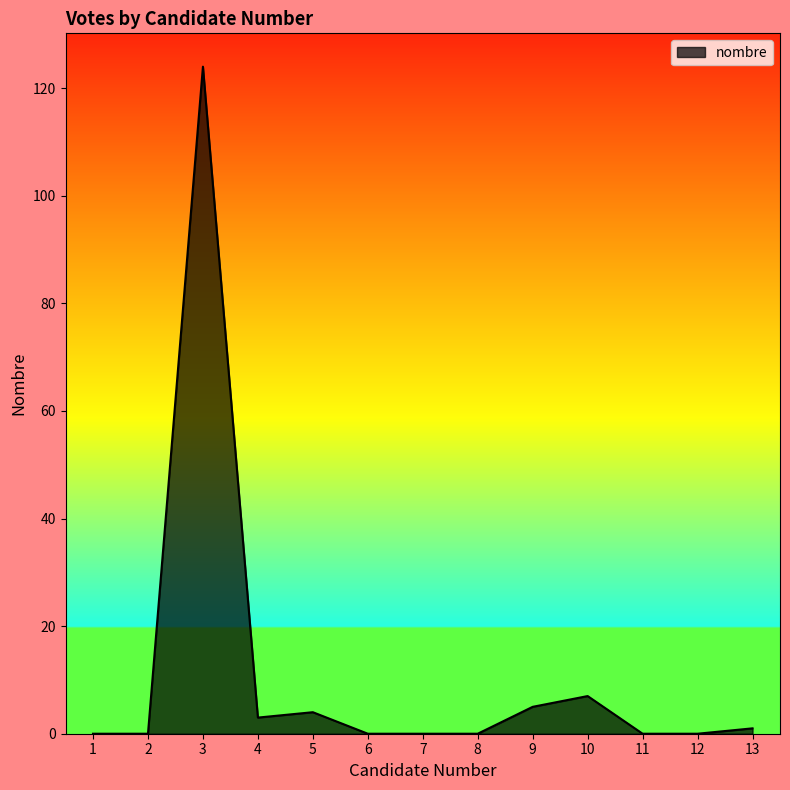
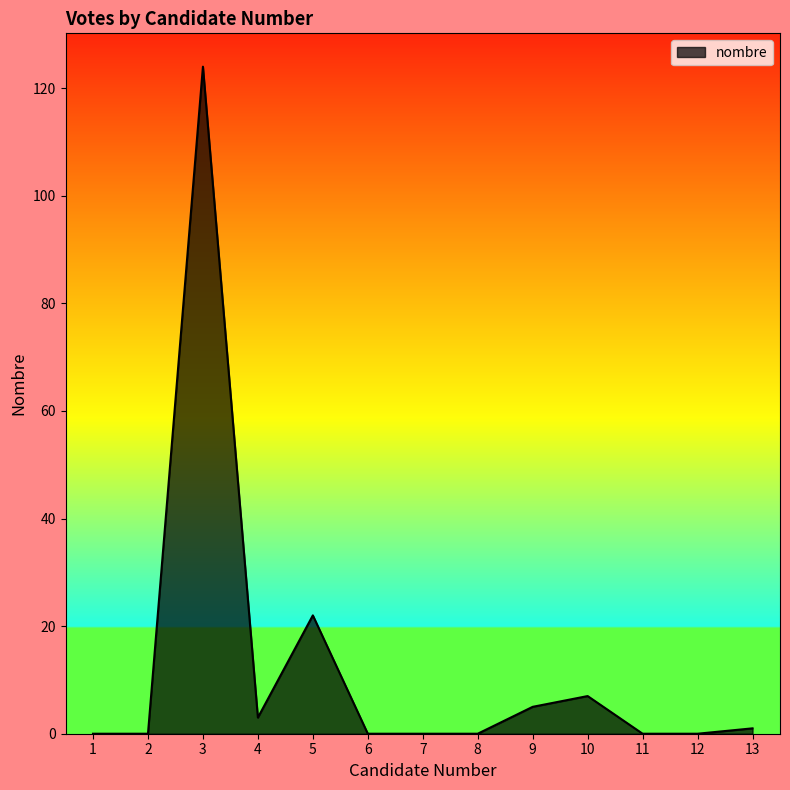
5: 4 -> 22
